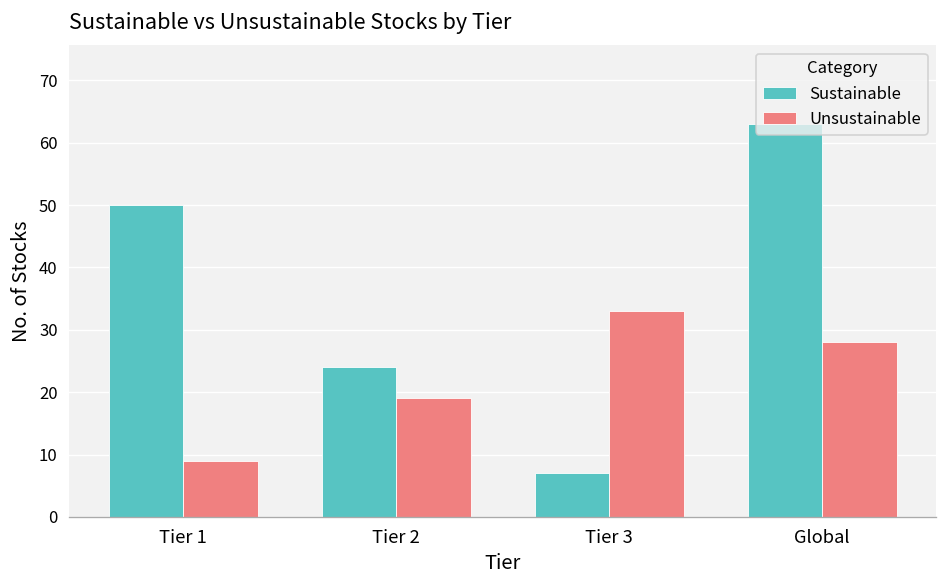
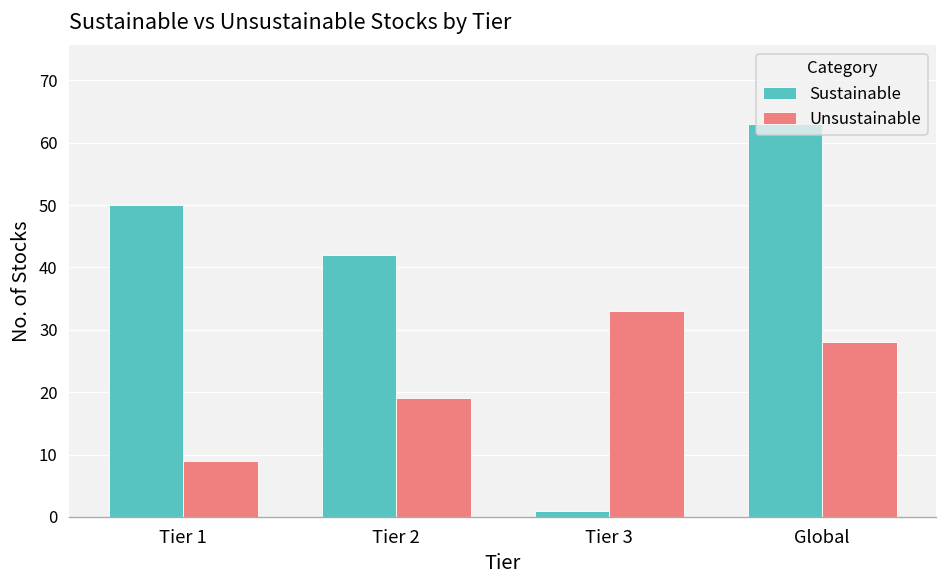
Sustainable, Tier 2: 24 -> 42
Sustainable, Tier 3: 7 -> 1
